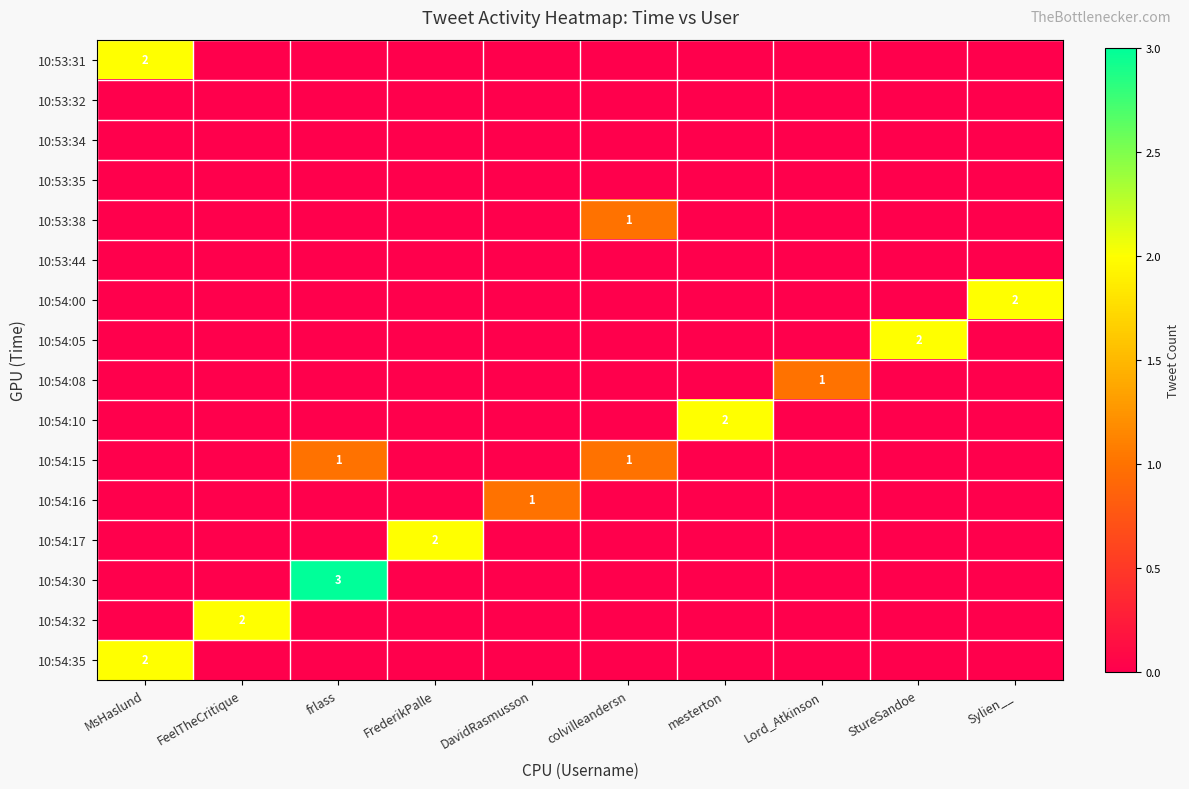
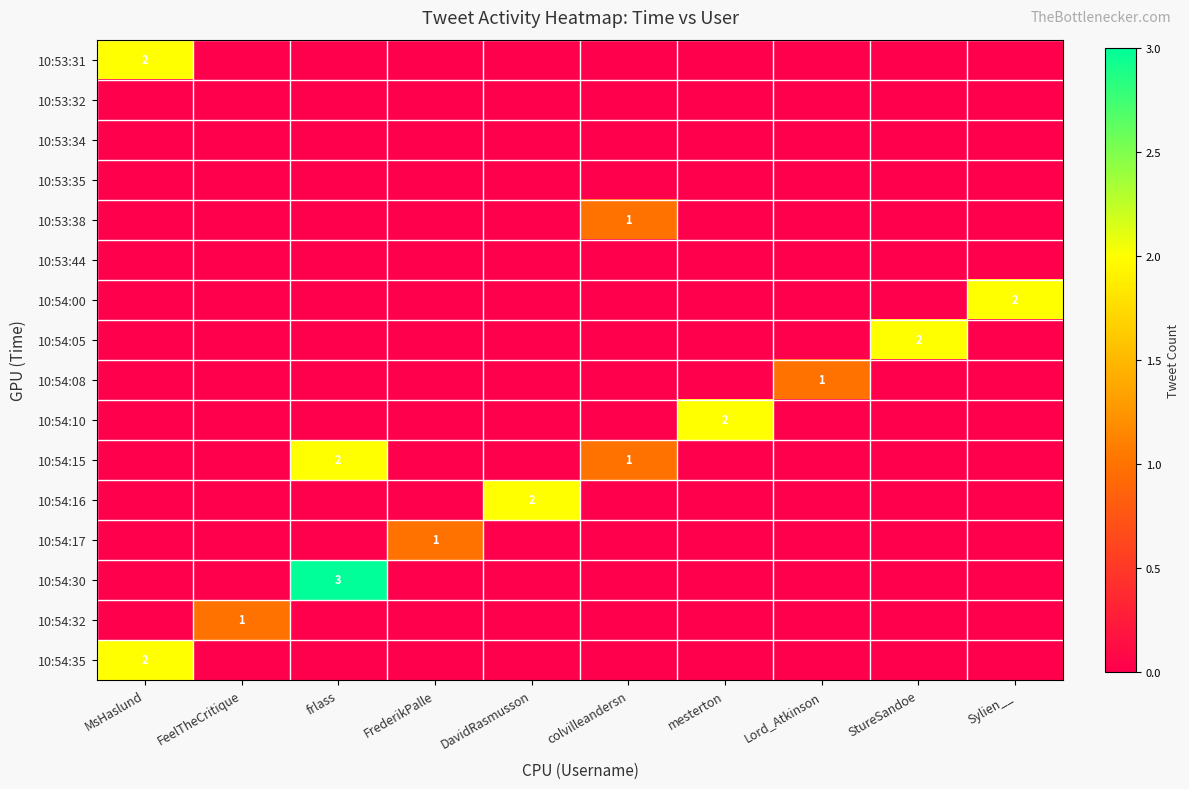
10:54:15, frlass: 1 -> 2
10:54:16, DavidRasmusson: 1 -> 2
10:54:17, FrederikPalle: 2 -> 1
10:54:32, FeelTheCritique: 2 -> 1
